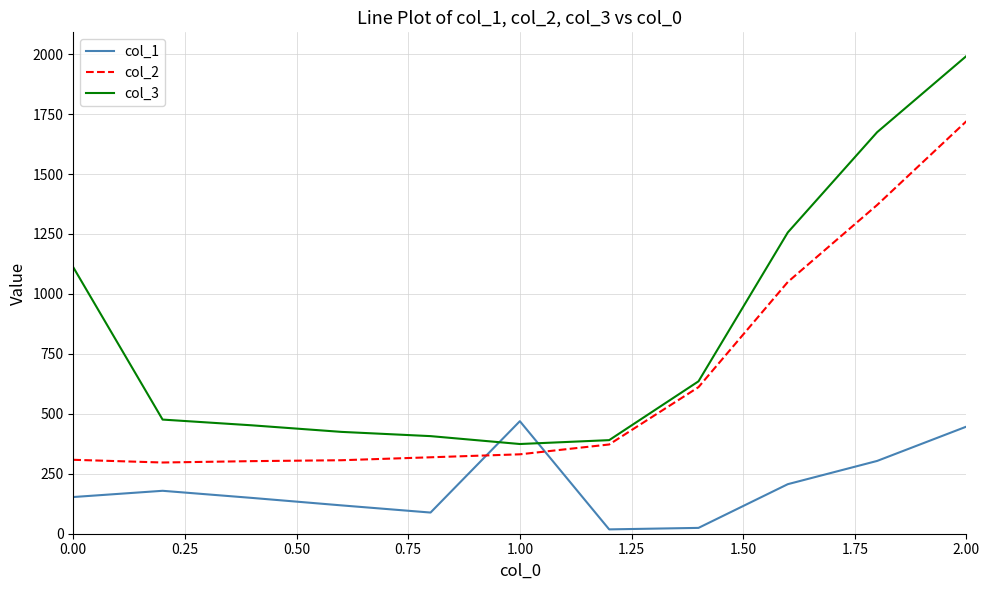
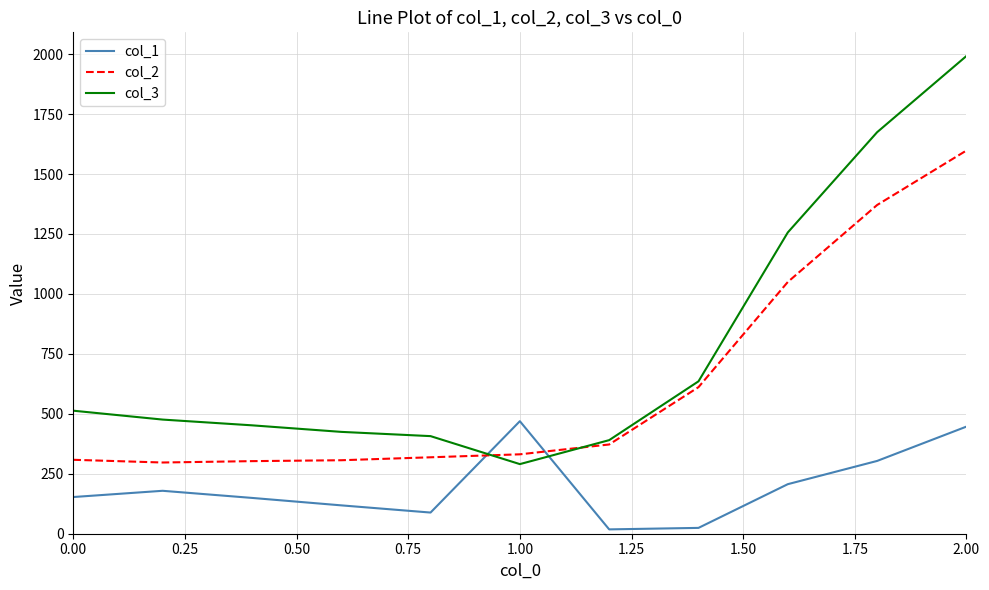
col_3, 0.00: 1110 -> 510
col_3, 1.00: 370 -> 290
col_2, 2.00: 1720 -> 1600
